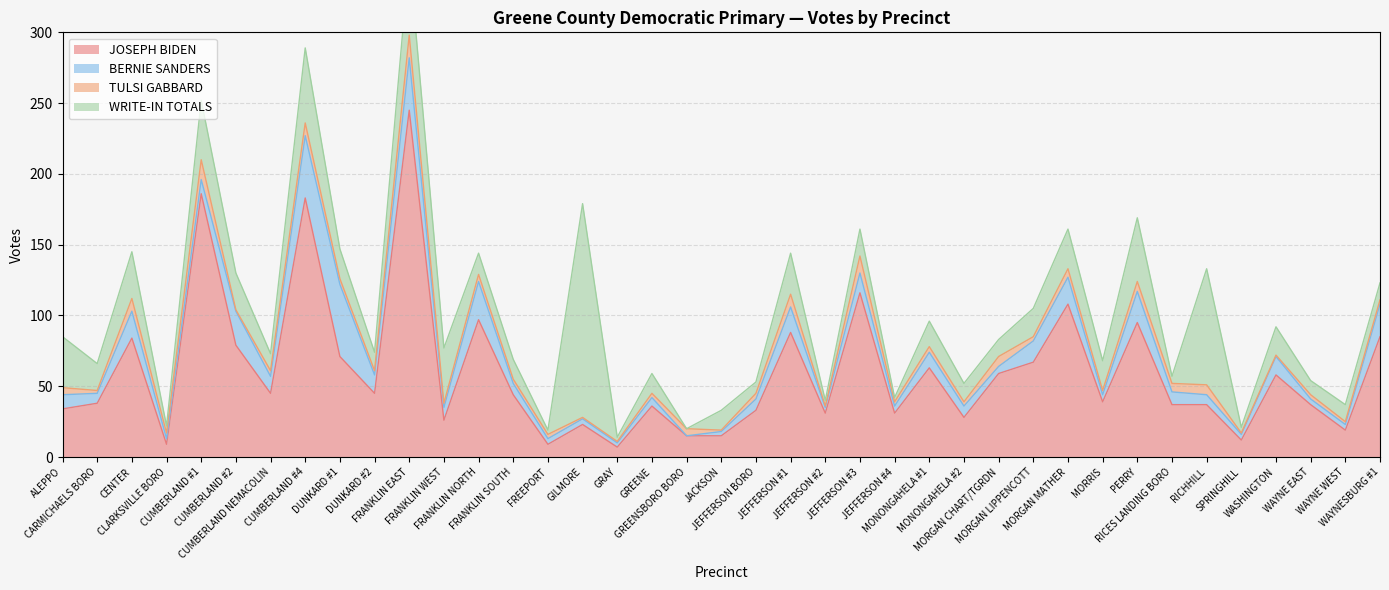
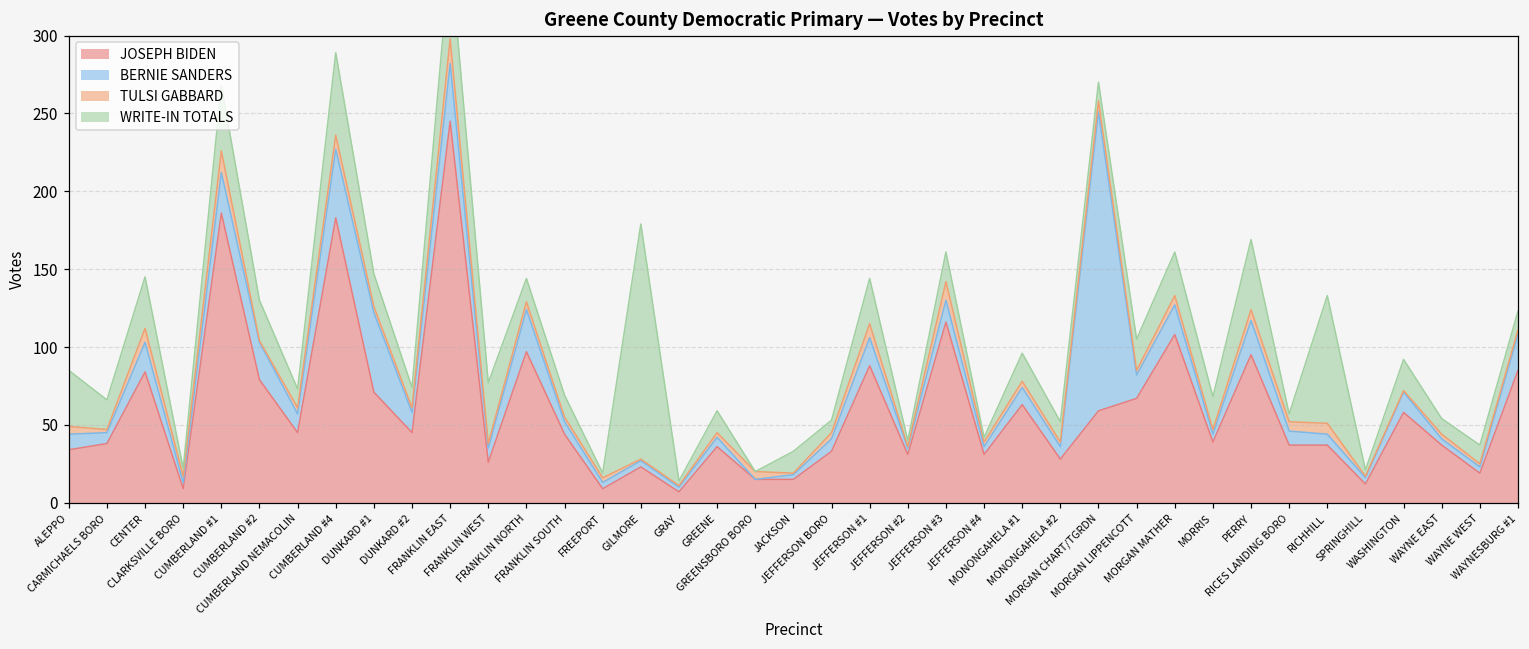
BERNIE SANDERS, CUMBERLAND #1: 10 -> 26
BERNIE SANDERS, MORGAN CHART/TGRDN: 5 -> 192
